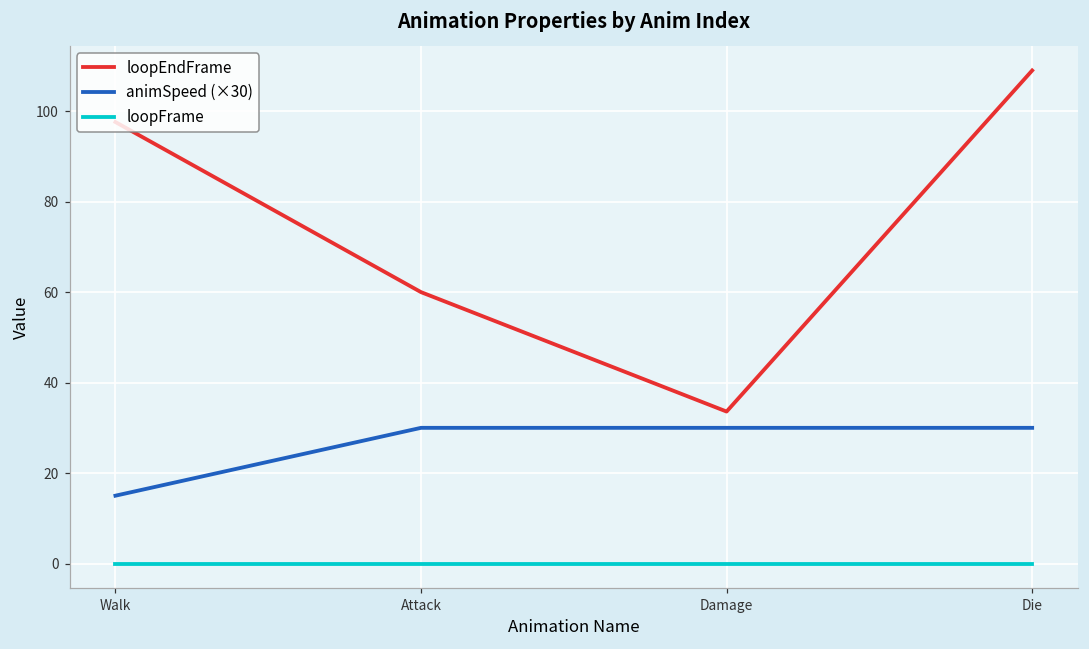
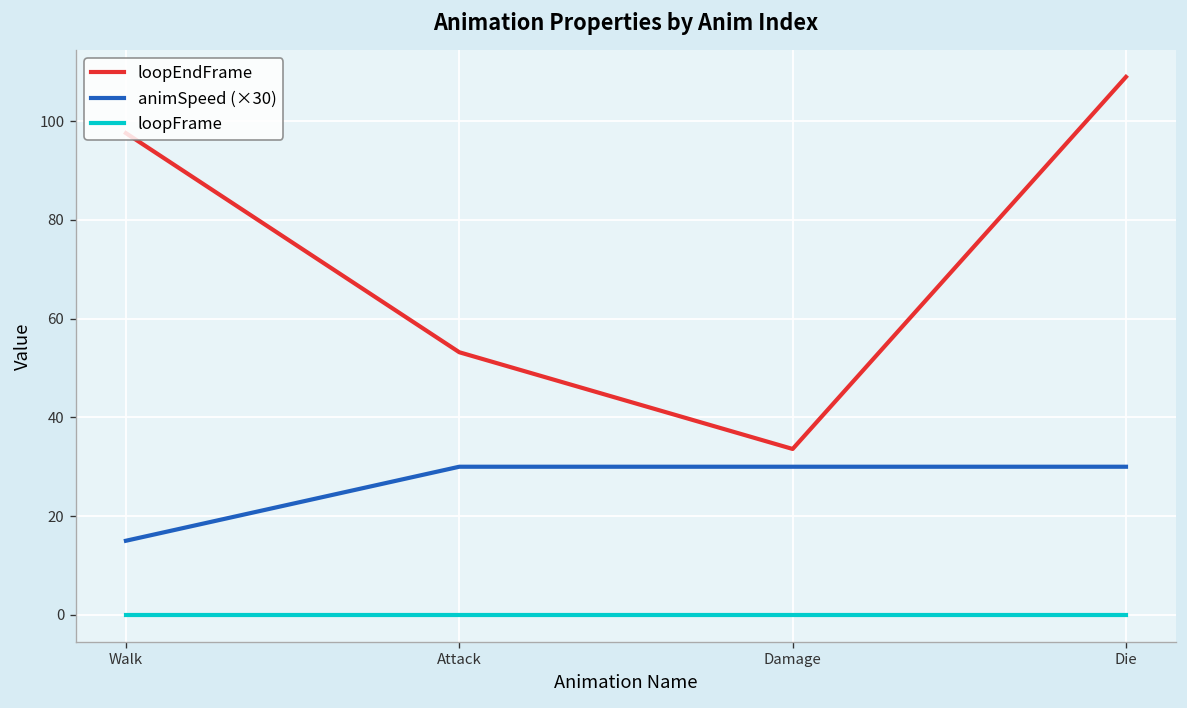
loopEndFrame, Attack: 60 -> 53
